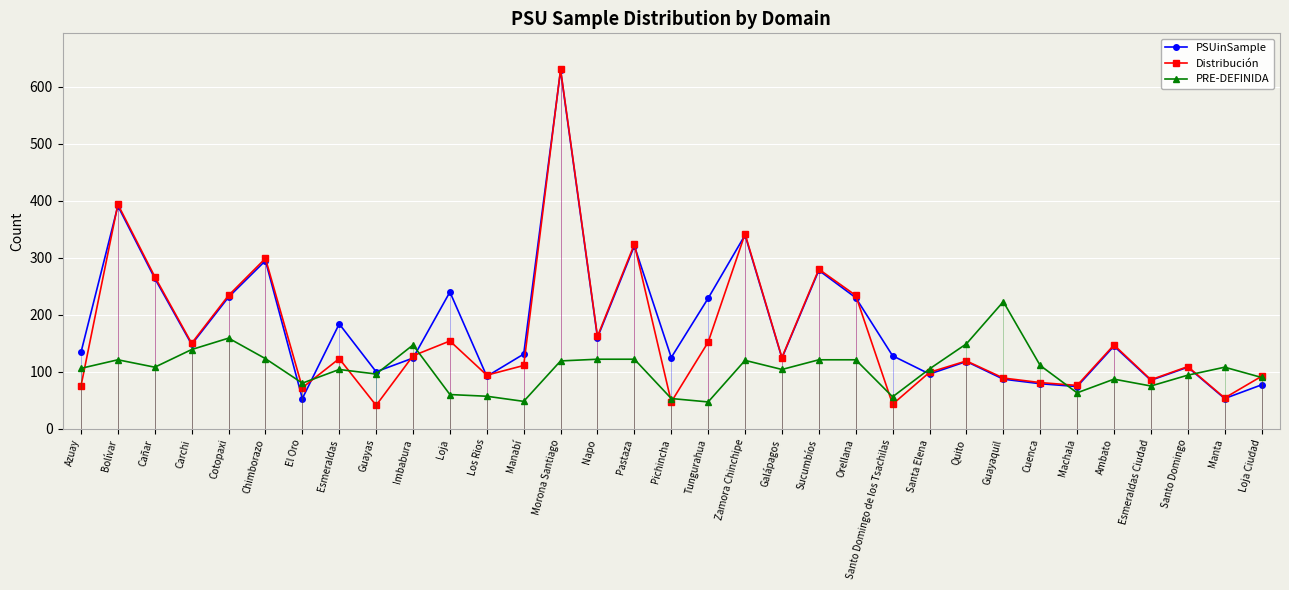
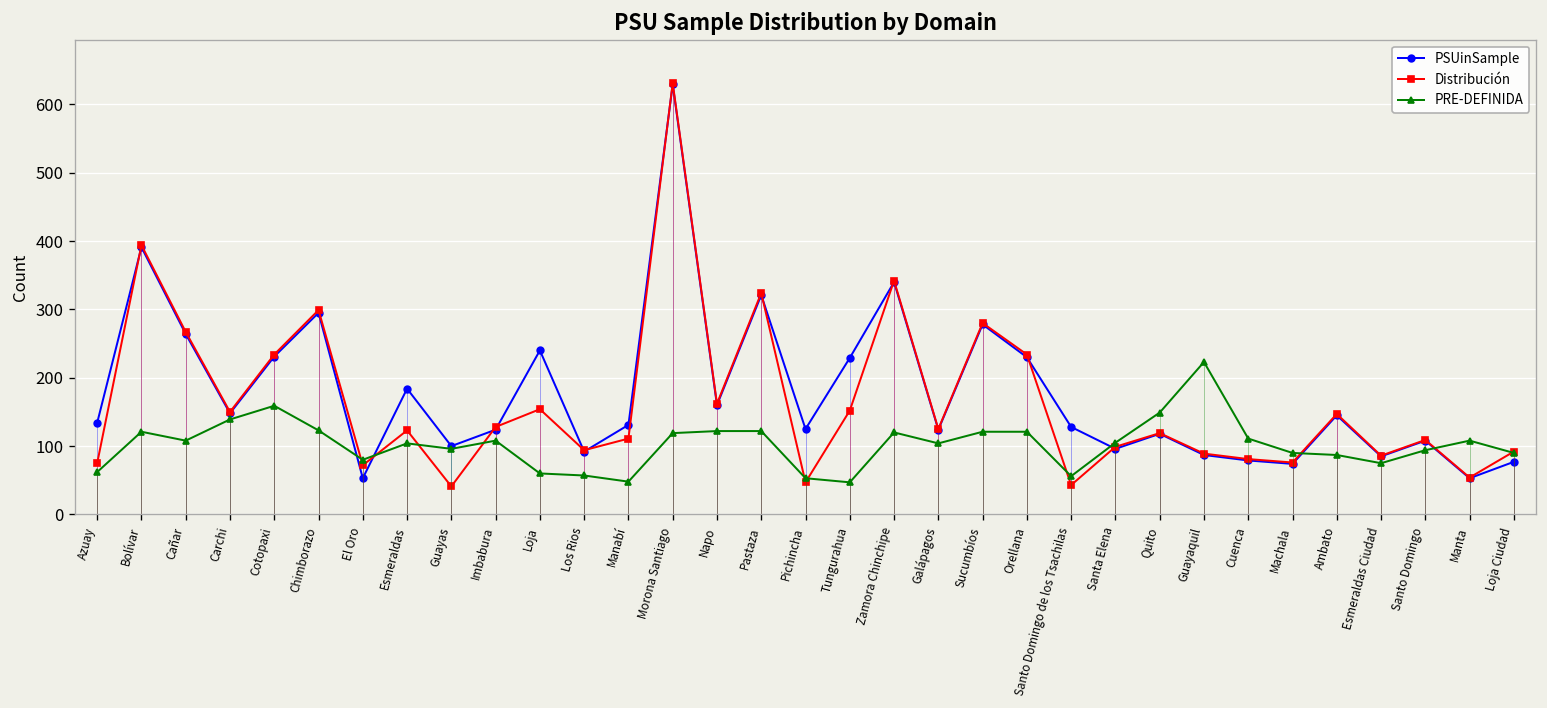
PRE-DEFINIDA, Azuay: 110 -> 60
PRE-DEFINIDA, Imbabura: 150 -> 110
PRE-DEFINIDA, Machala: 60 -> 90
